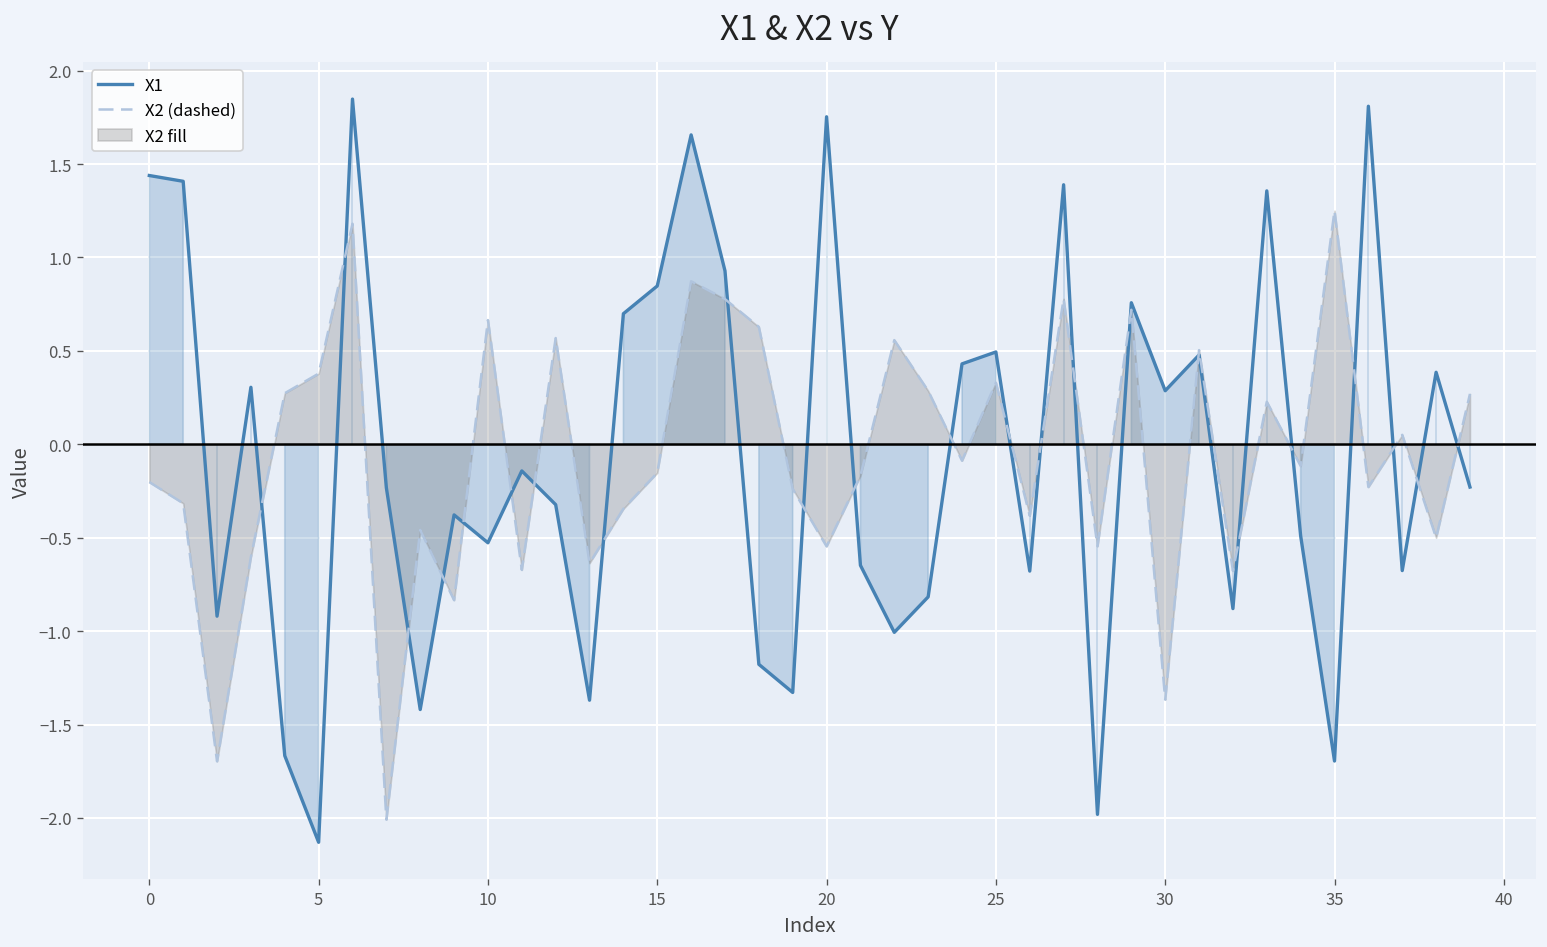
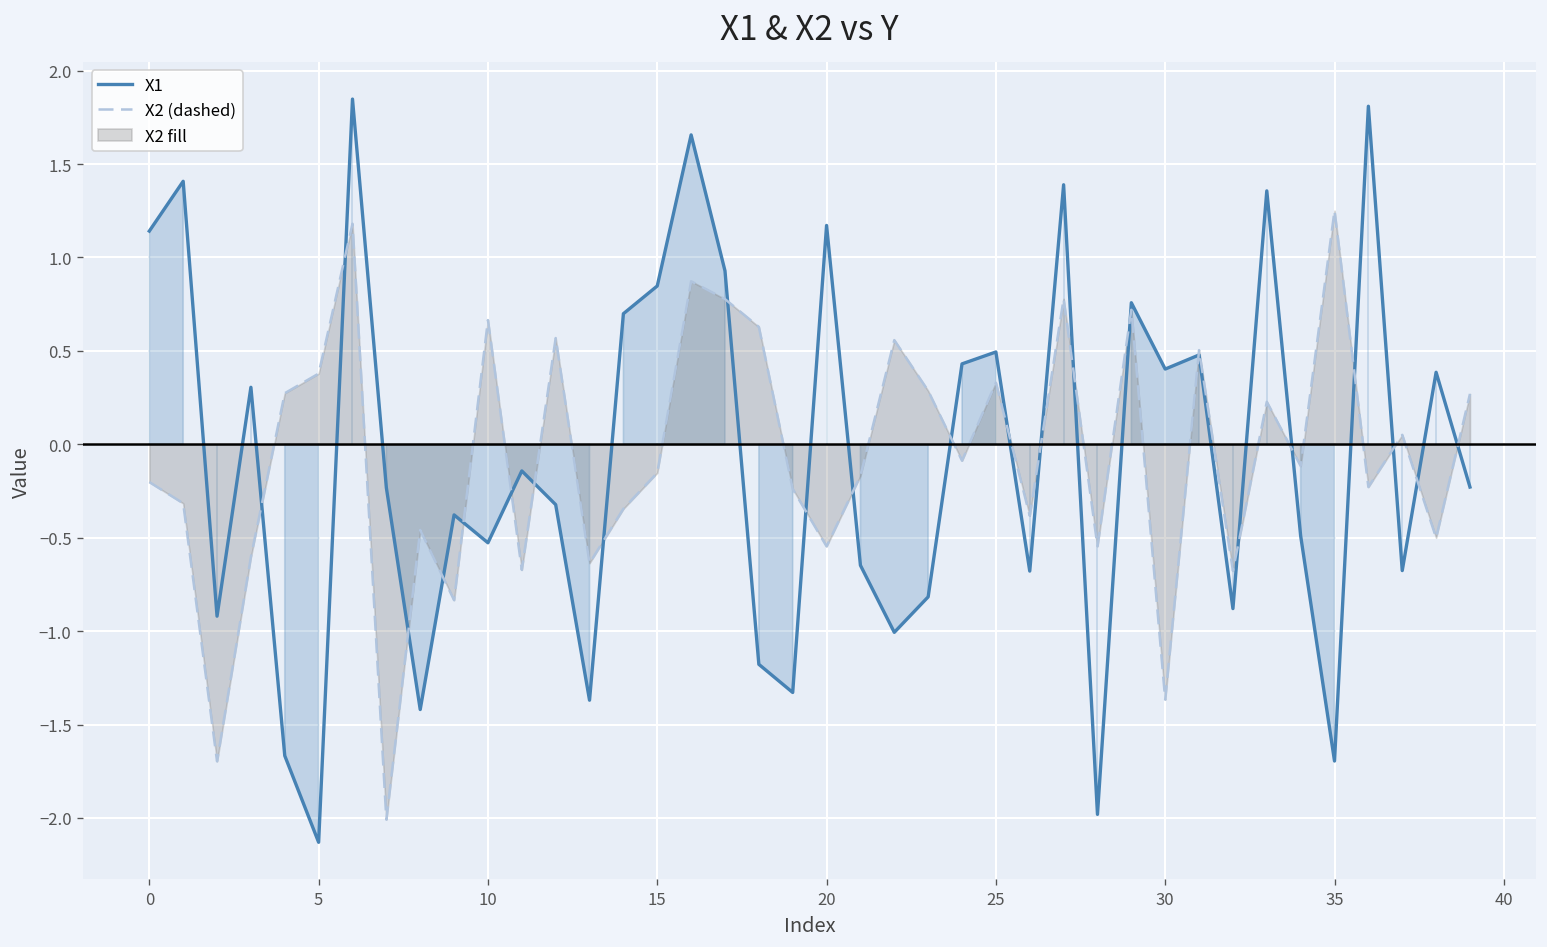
X1, 0: 1.44 -> 1.14
X1, 20: 1.75 -> 1.17
X1, 30: 0.29 -> 0.40
